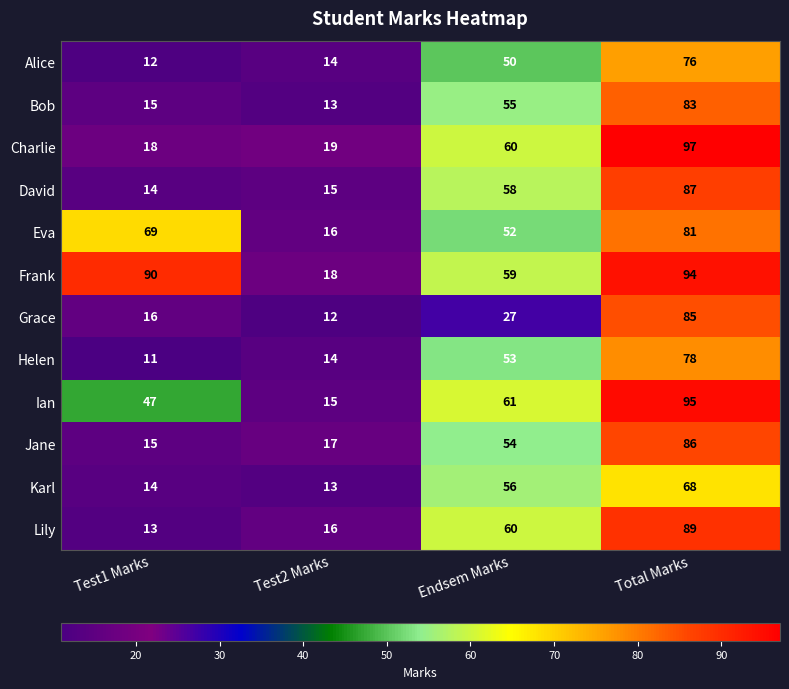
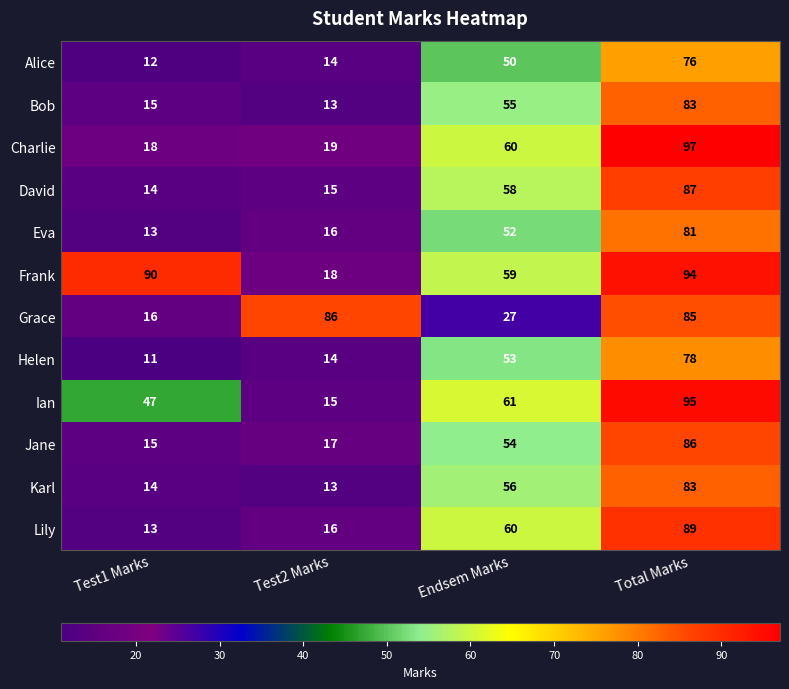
Eva, Test1 Marks: 69 -> 13
Grace, Test2 Marks: 12 -> 86
Karl, Total Marks: 68 -> 83
